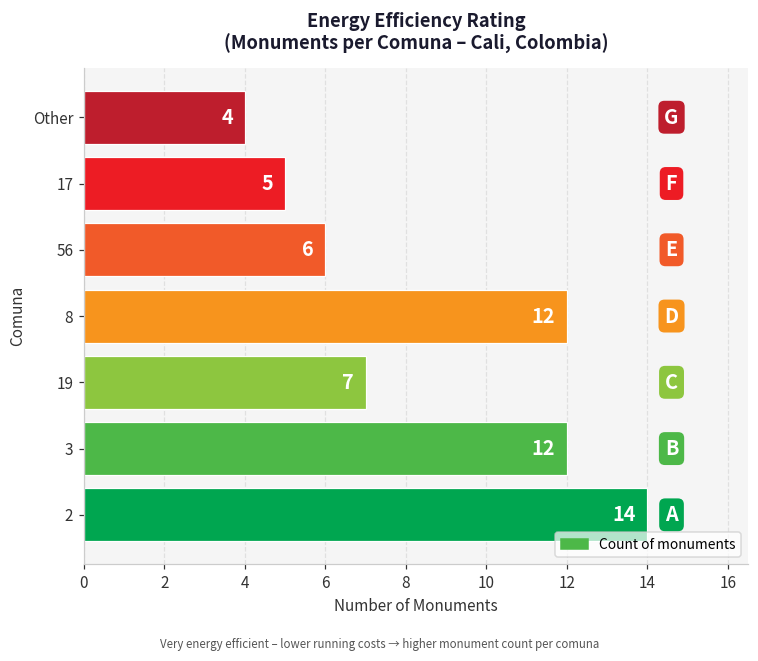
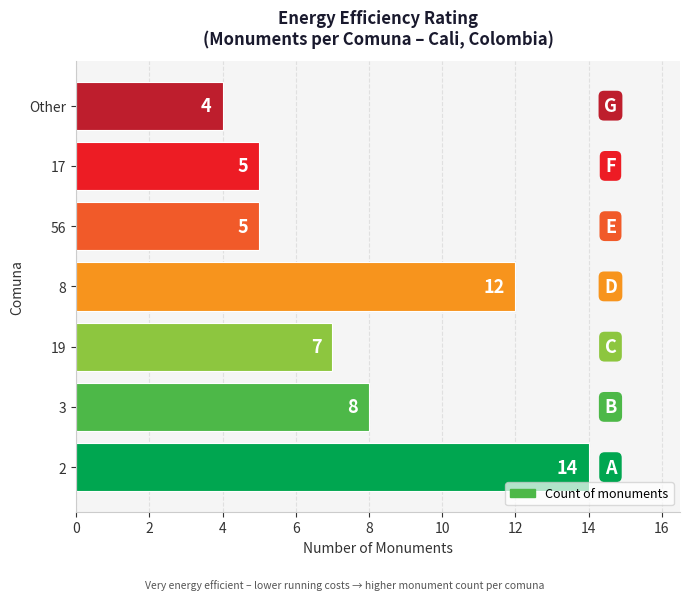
56: 6 -> 5
3: 12 -> 8
